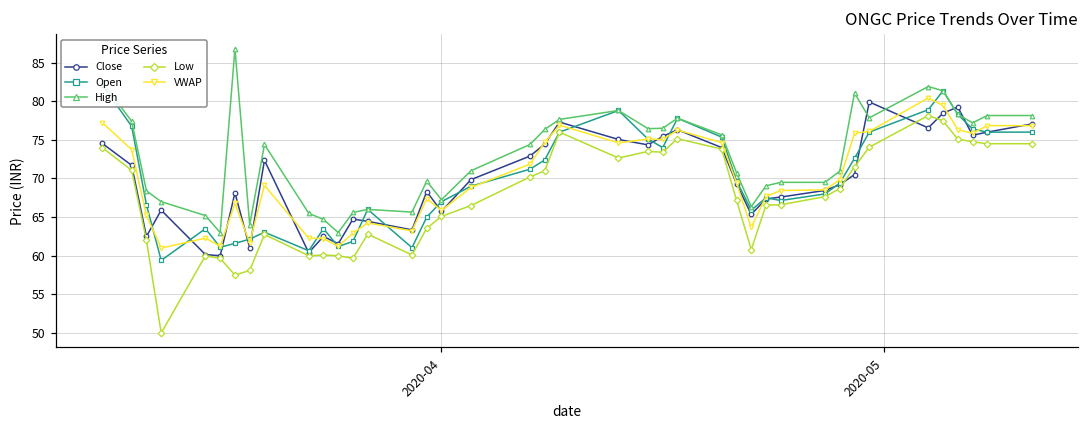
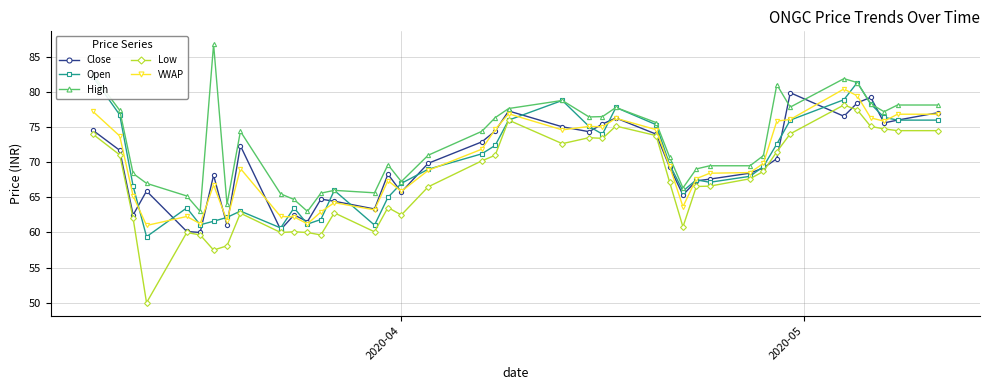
Low, 2020-04: 65 -> 63
